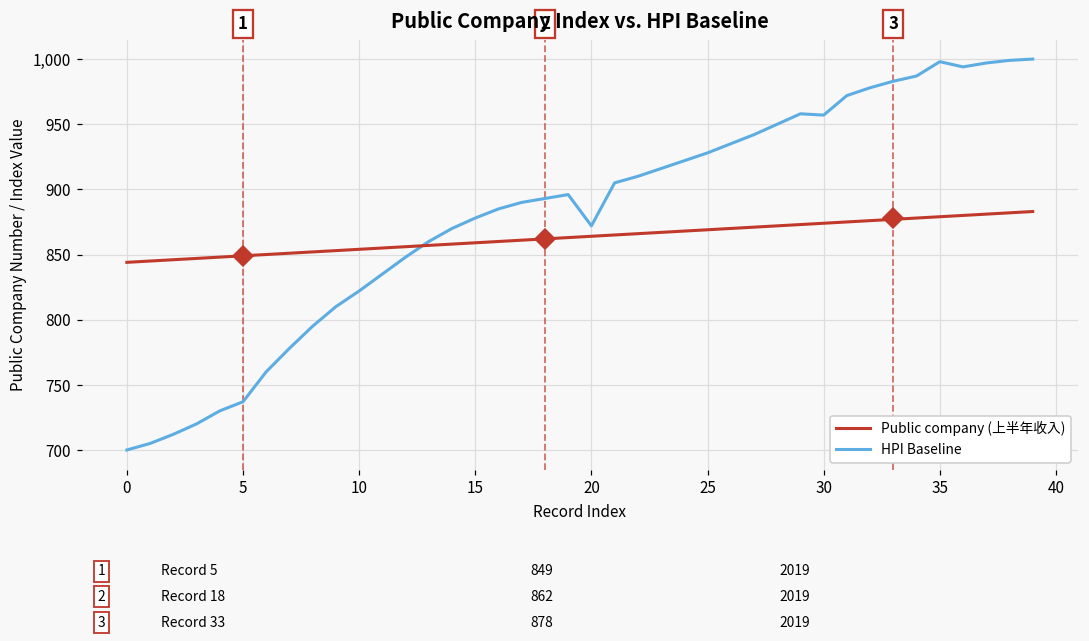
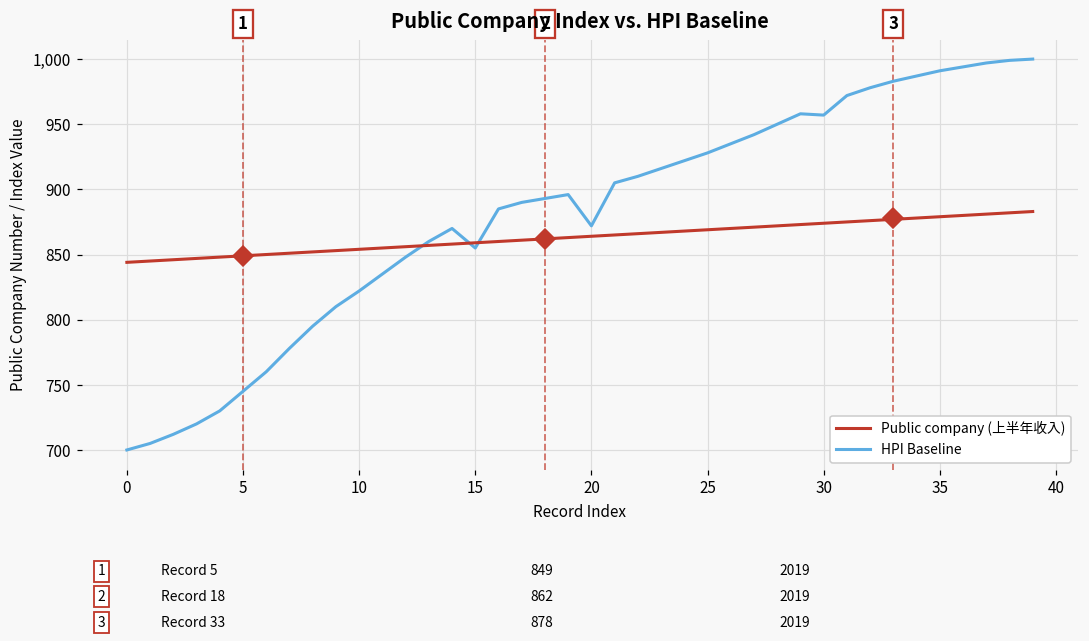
HPI Baseline, 5: 737 -> 745
HPI Baseline, 15: 878 -> 855
HPI Baseline, 35: 998 -> 991
